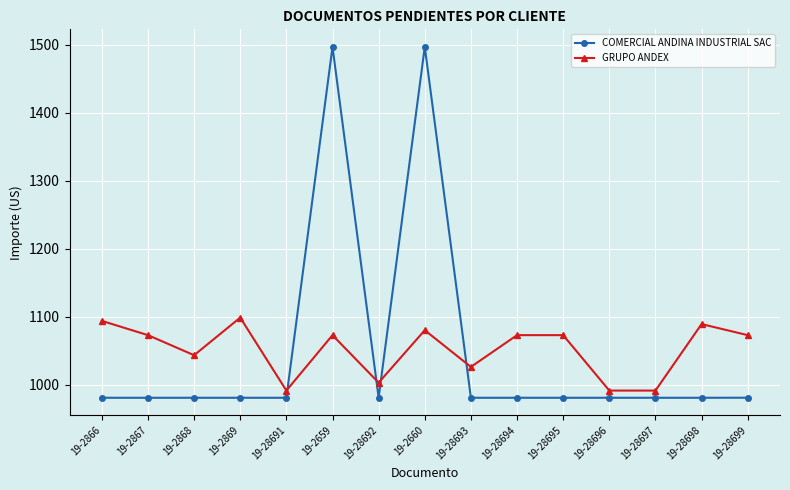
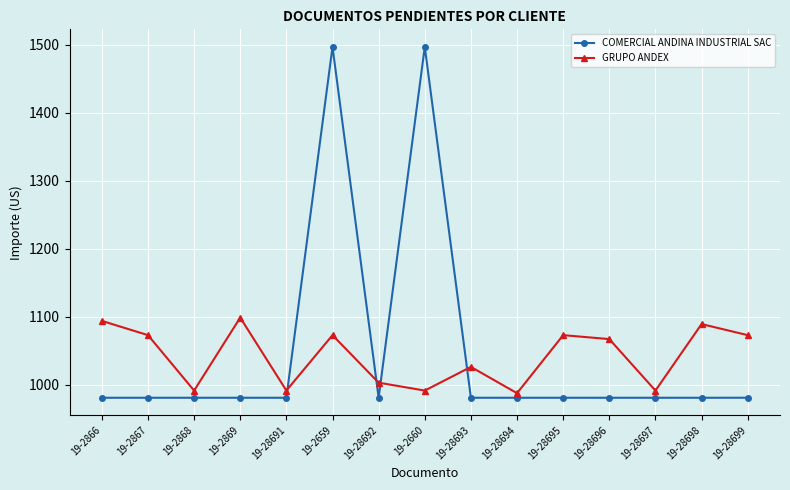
GRUPO ANDEX, 19-2868: 1040 -> 990
GRUPO ANDEX, 19-2660: 1080 -> 990
GRUPO ANDEX, 19-28694: 1070 -> 990
GRUPO ANDEX, 19-28696: 990 -> 1070
